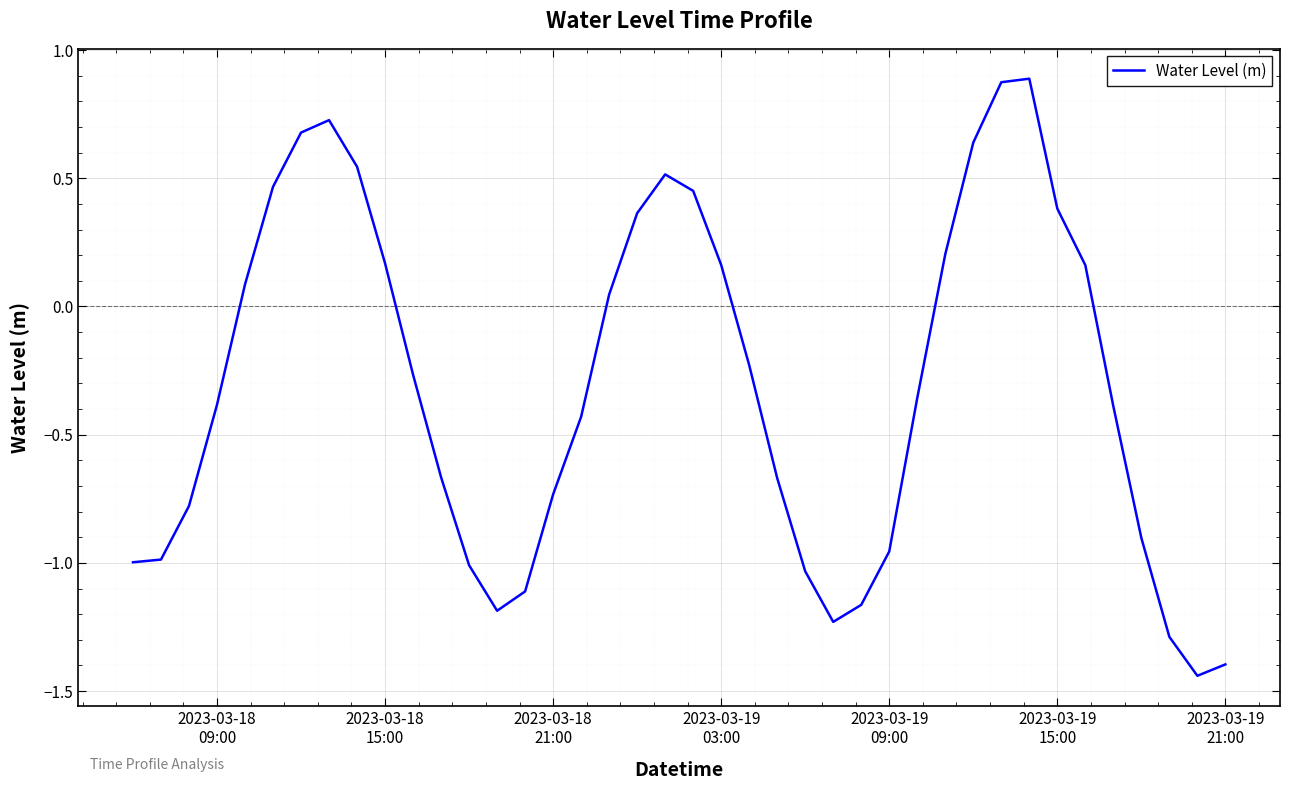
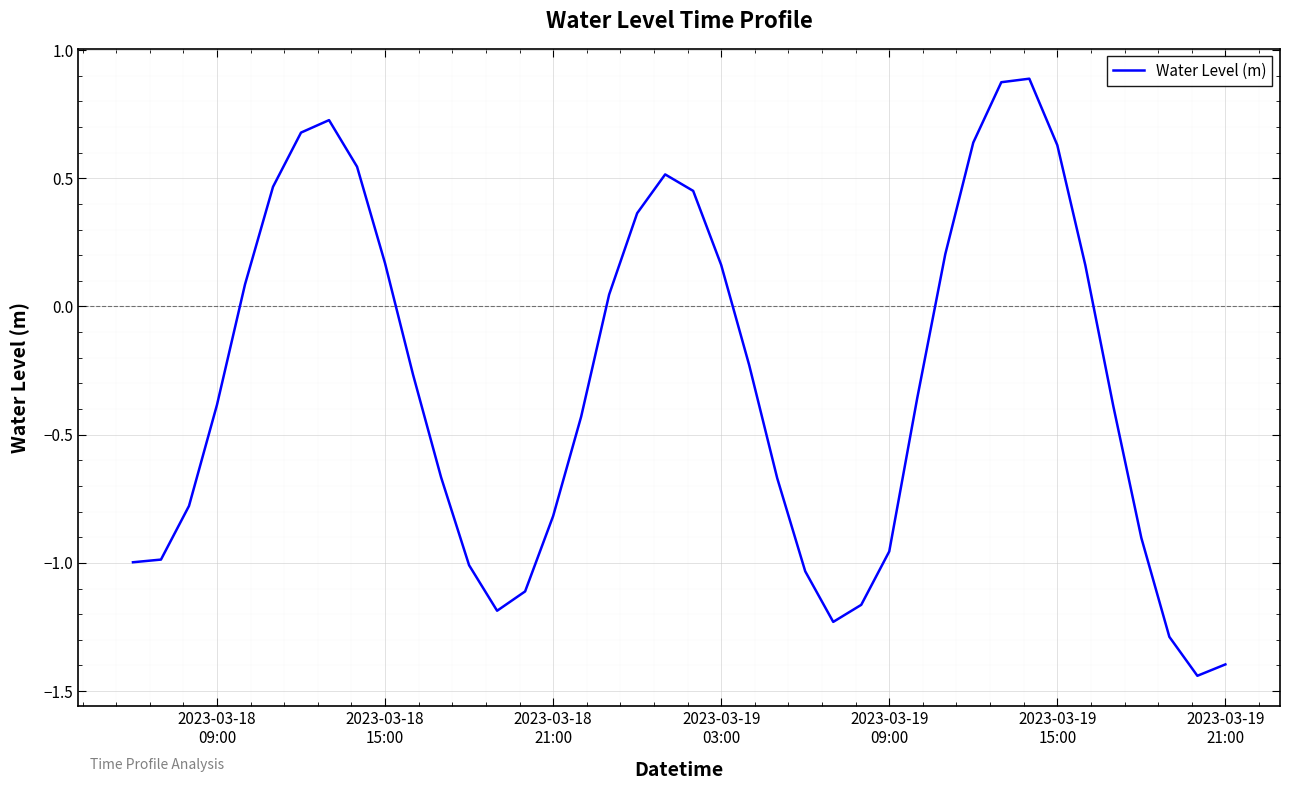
2023-03-18 21:00: -0.73 -> -0.82
2023-03-19 15:00: 0.38 -> 0.63
